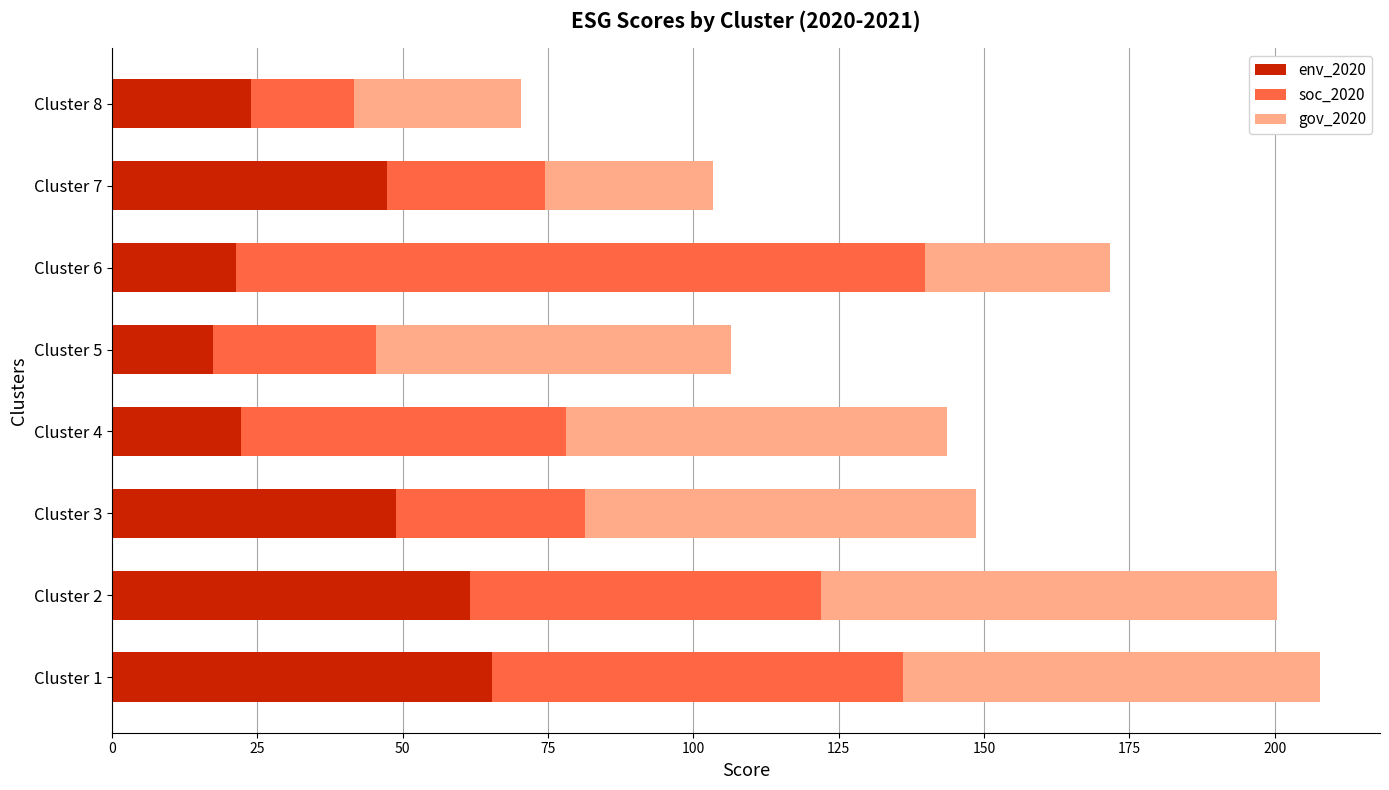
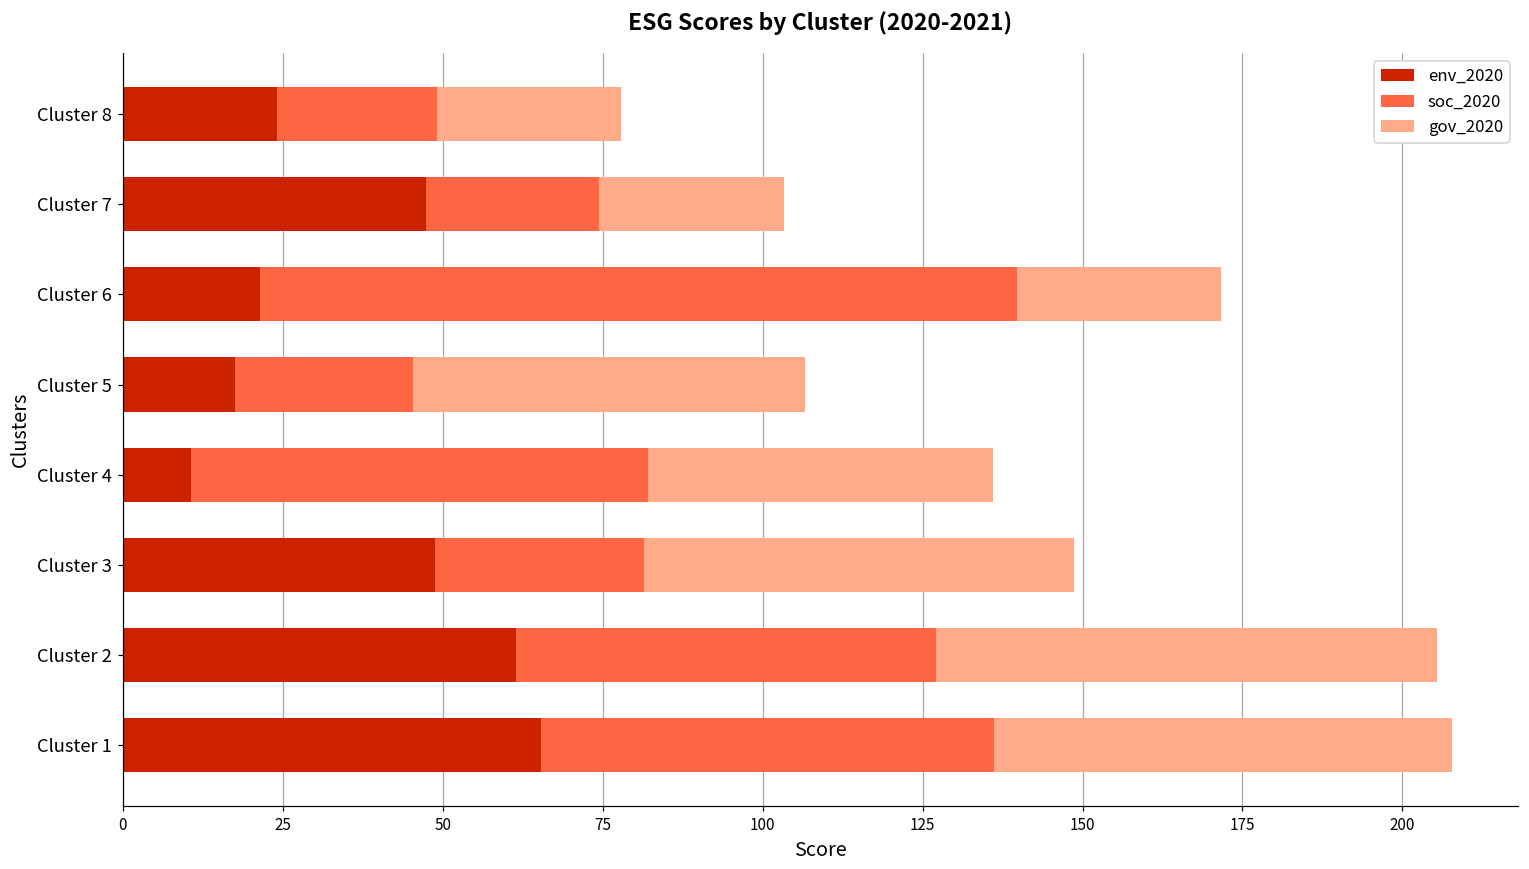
soc_2020, Cluster 8: 18 -> 25
env_2020, Cluster 4: 22 -> 11
soc_2020, Cluster 4: 56 -> 71
gov_2020, Cluster 4: 66 -> 54
soc_2020, Cluster 2: 60 -> 66
